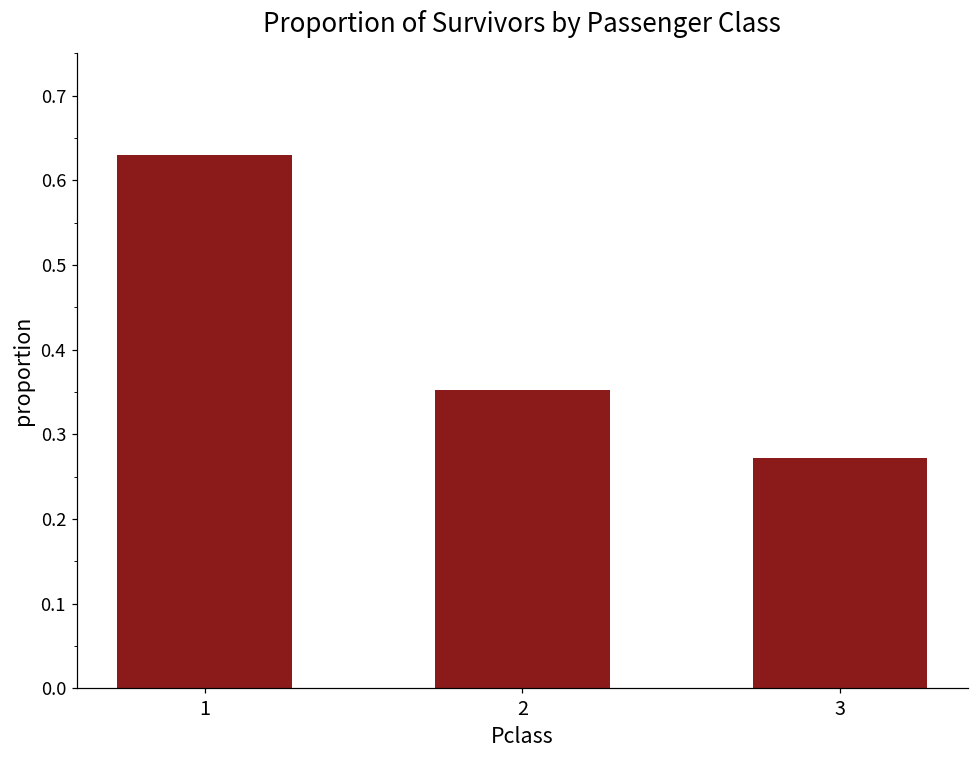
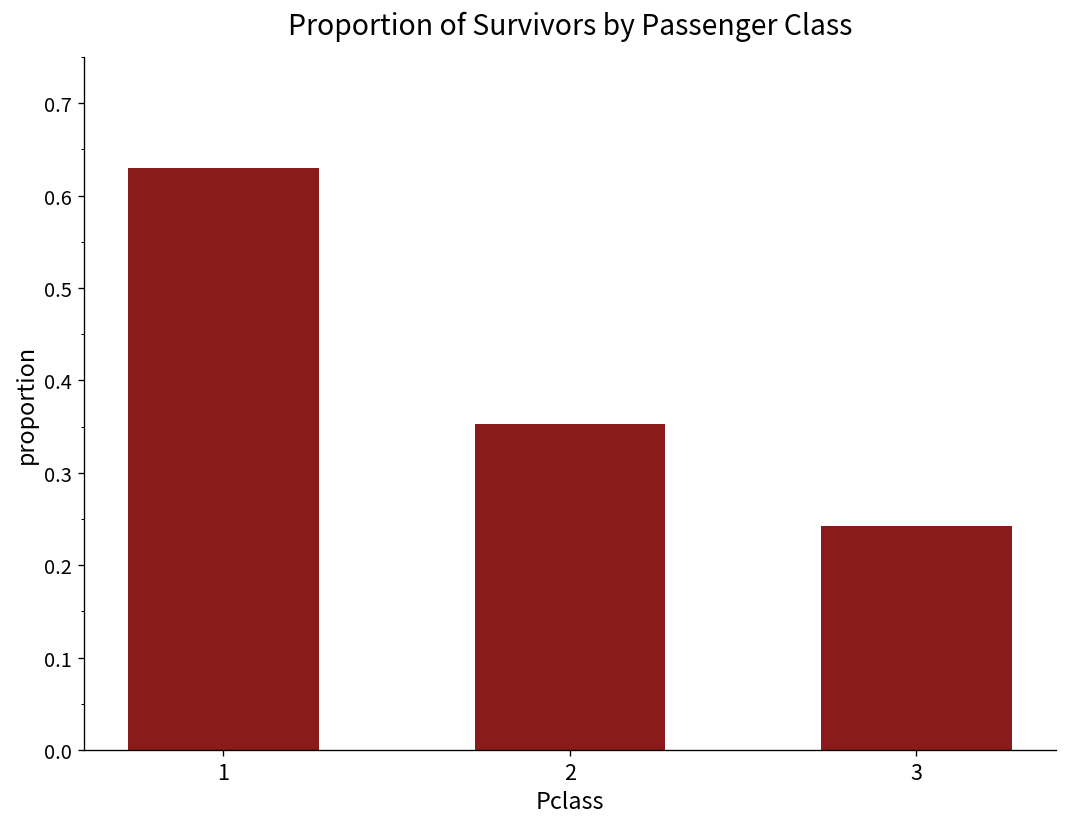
3: 0.27 -> 0.24
